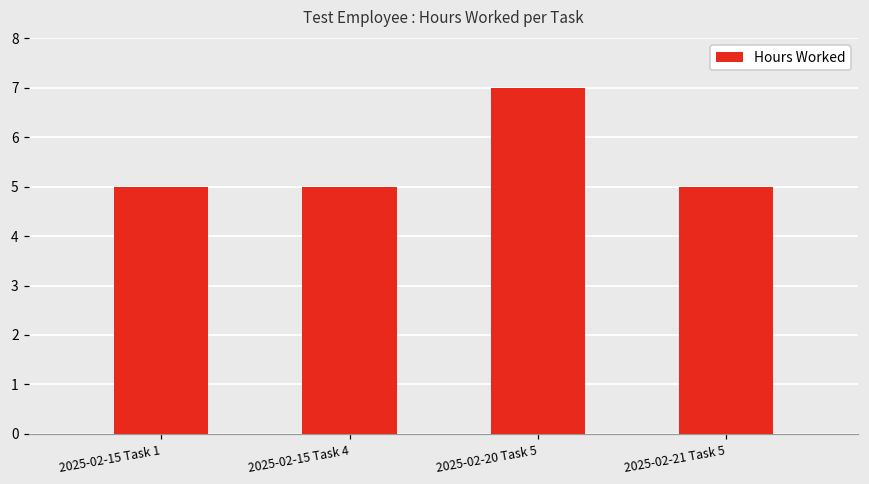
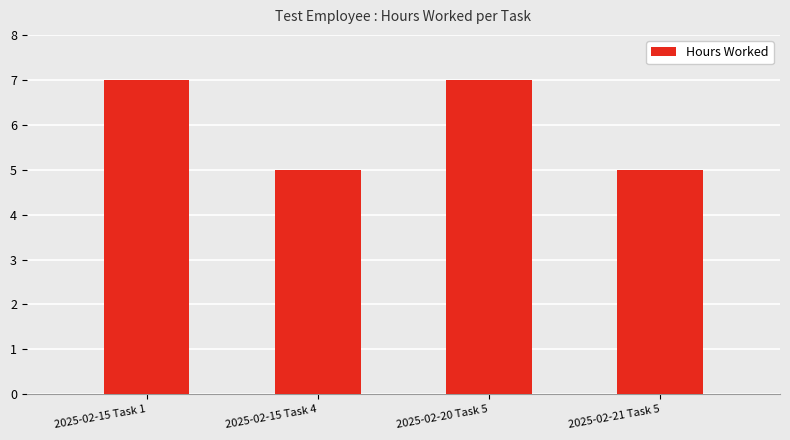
2025-02-15 Task 1: 5 -> 7
